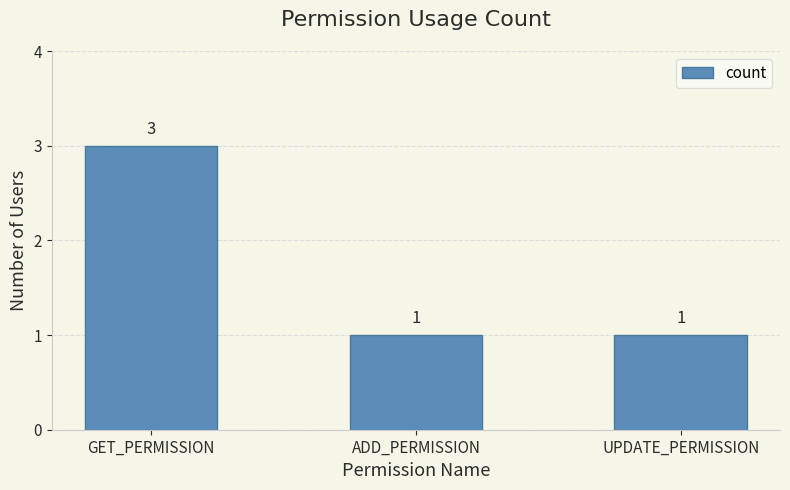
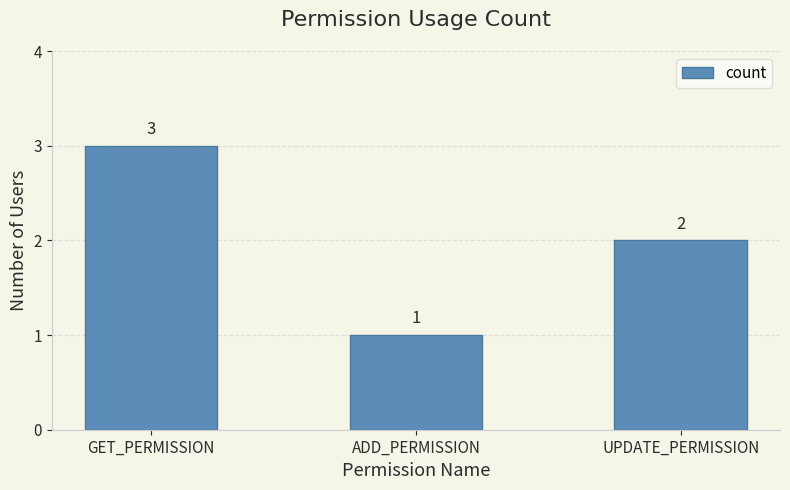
UPDATE_PERMISSION: 1 -> 2
